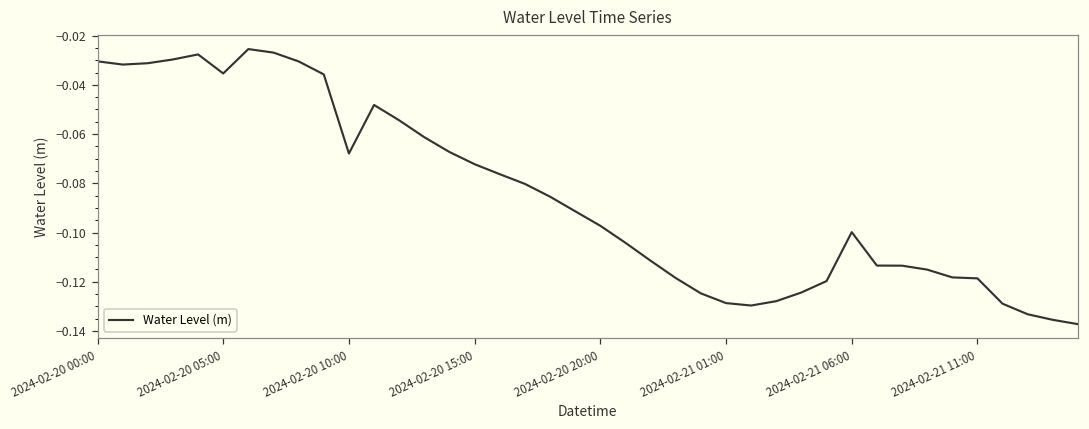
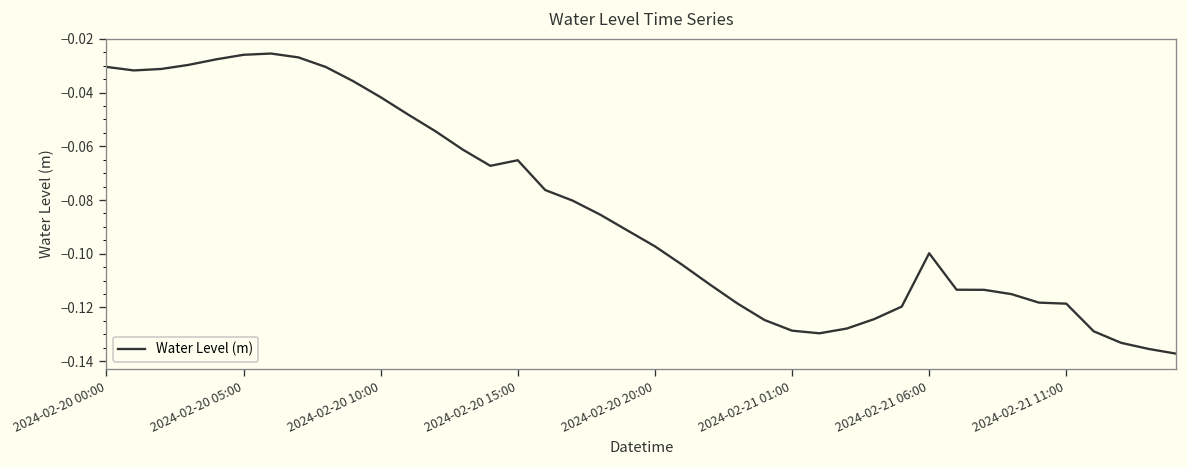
2024-02-20 05:00: -0.035 -> -0.026
2024-02-20 10:00: -0.068 -> -0.042
2024-02-20 15:00: -0.072 -> -0.065
